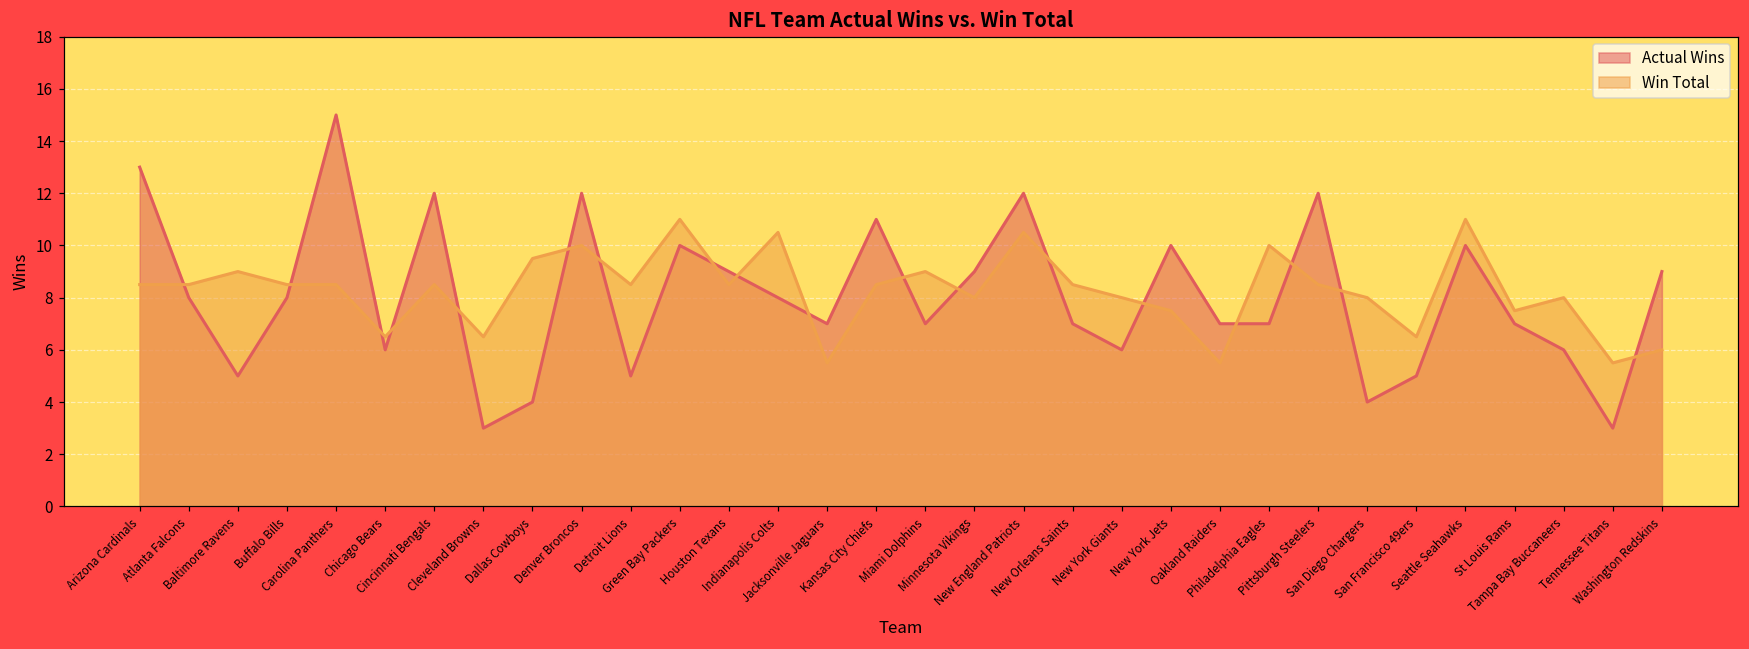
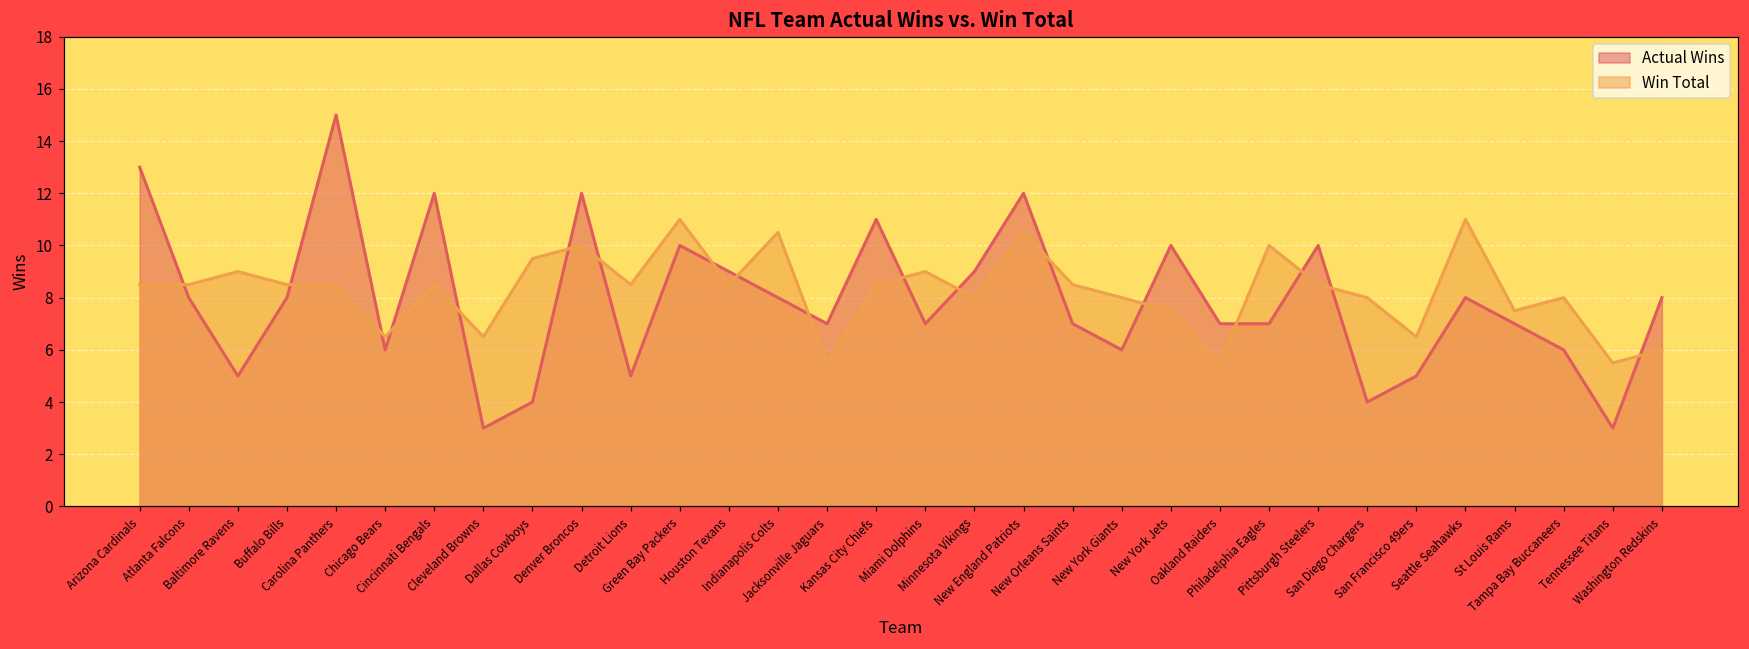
Actual Wins, Pittsburgh Steelers: 12 -> 10
Actual Wins, Seattle Seahawks: 10 -> 8
Actual Wins, Washington Redskins: 9 -> 8
